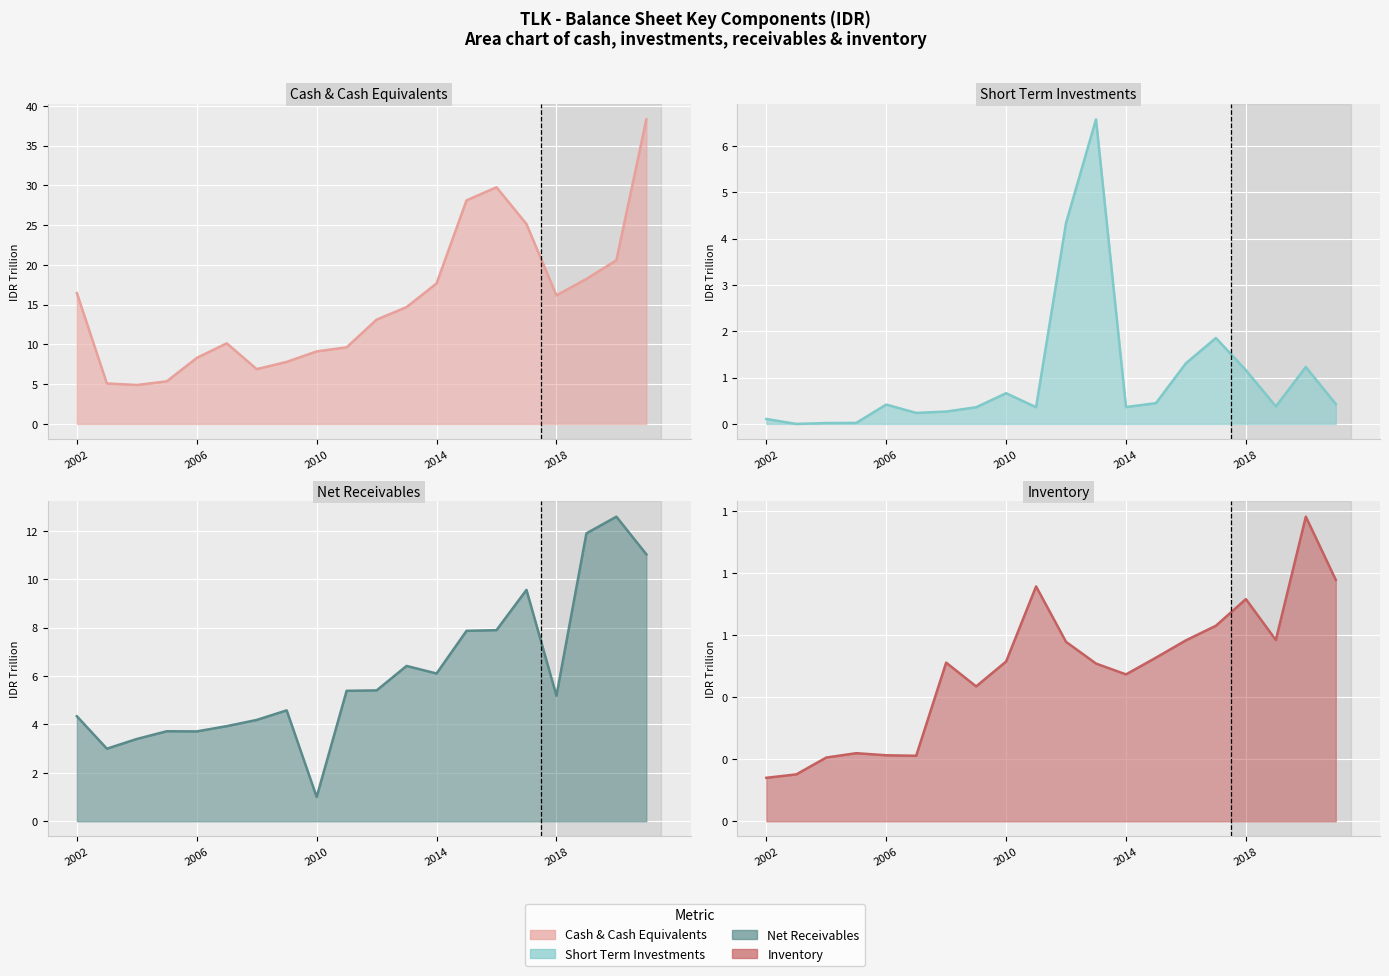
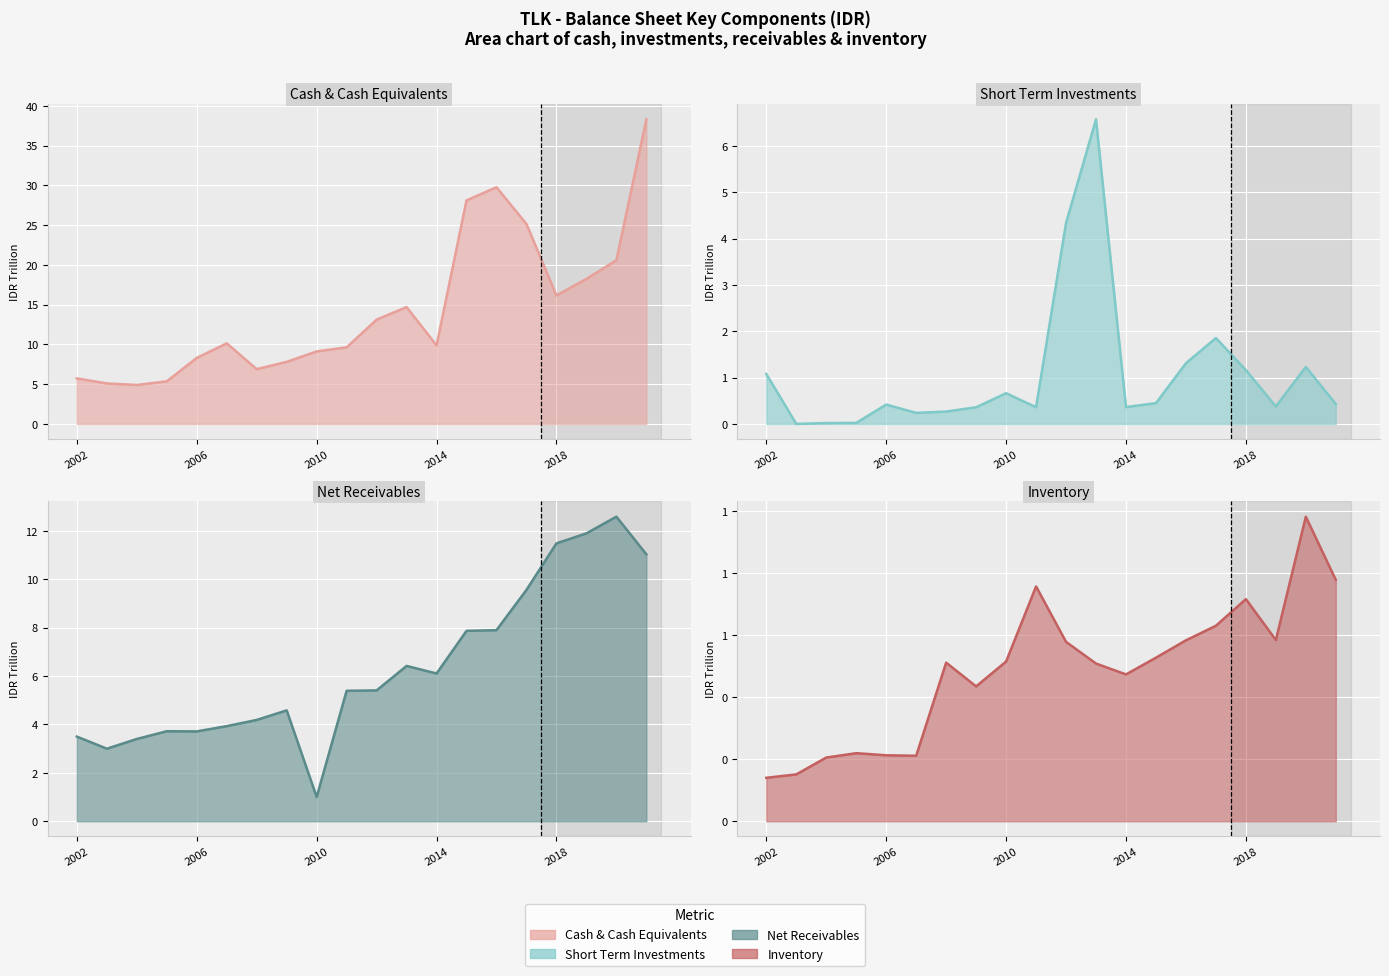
Cash & Cash Equivalents, 2002: 16 -> 6
Cash & Cash Equivalents, 2014: 18 -> 10
Short Term Investments, 2002: 0.1 -> 1.1
Net Receivables, 2002: 4.3 -> 3.5
Net Receivables, 2018: 5.2 -> 11.5
